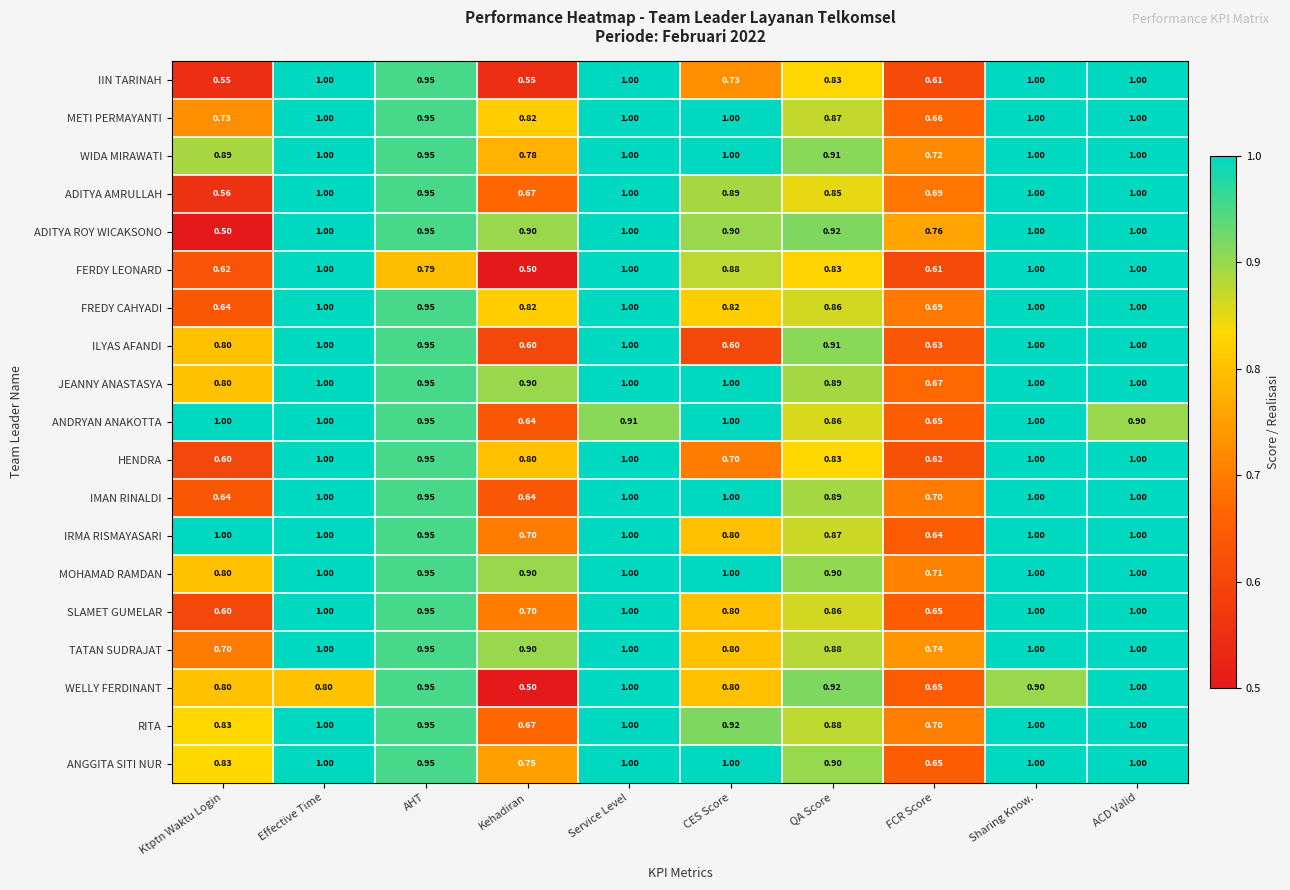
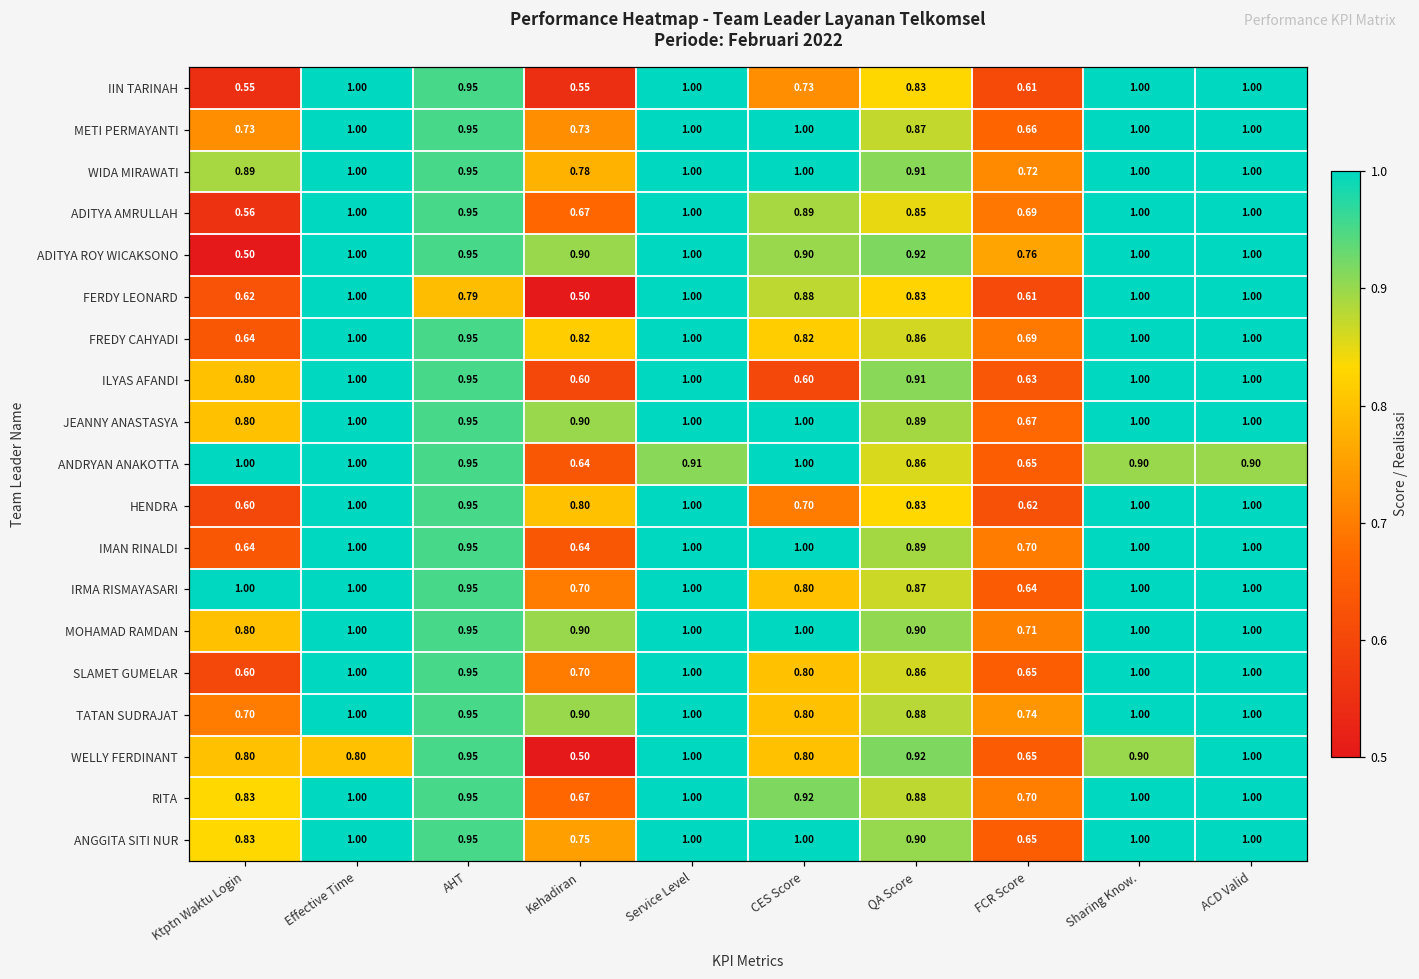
METI PERMAYANTI, Kehadiran: 0.82 -> 0.73
ANDRYAN ANAKOTTA, Sharing Know.: 1.00 -> 0.90
